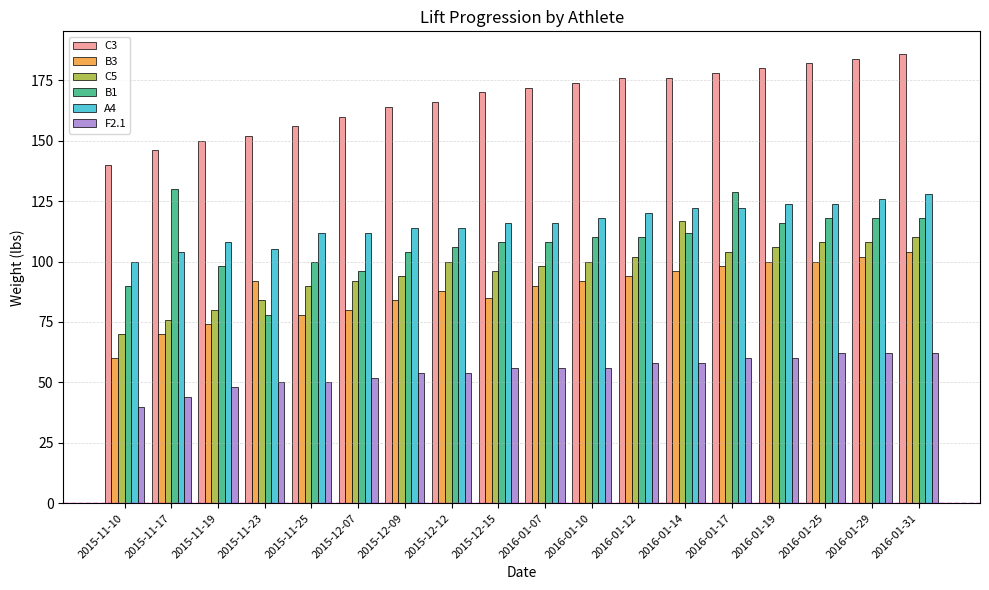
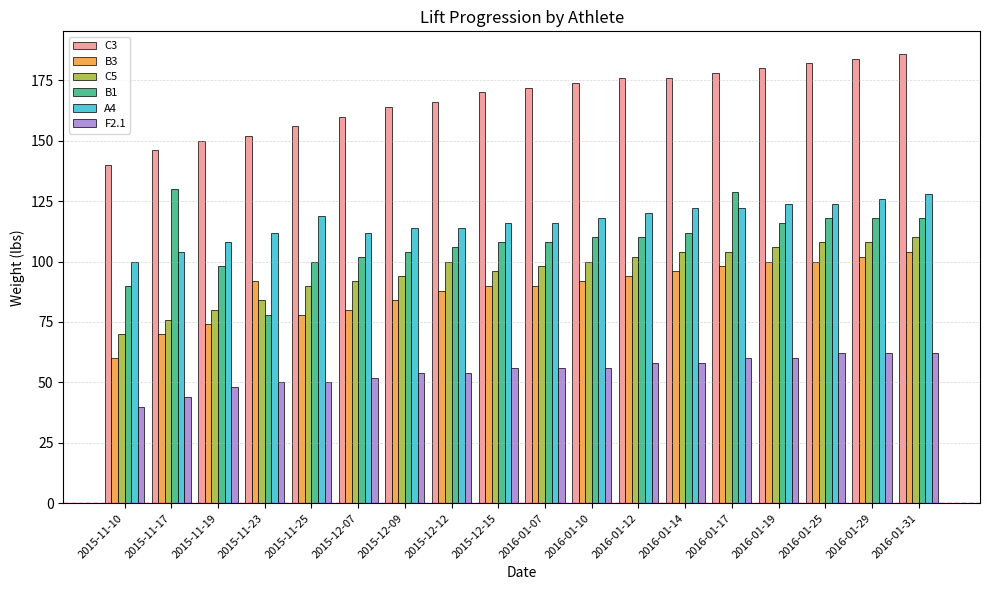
A4, 2015-11-23: 105 -> 112
A4, 2015-11-25: 112 -> 119
B1, 2015-12-07: 96 -> 102
B3, 2015-12-15: 85 -> 90
C5, 2016-01-14: 117 -> 104
